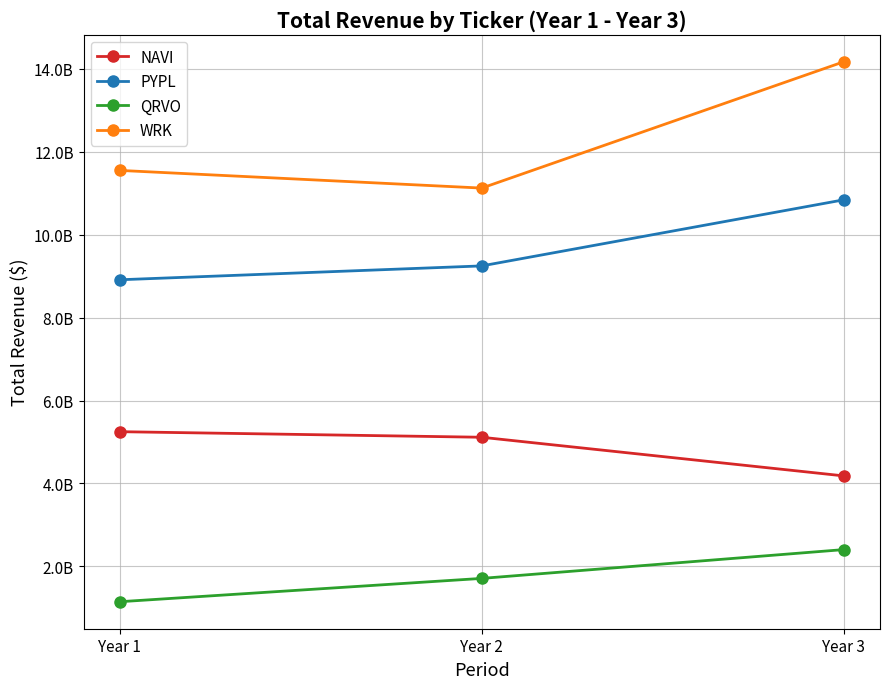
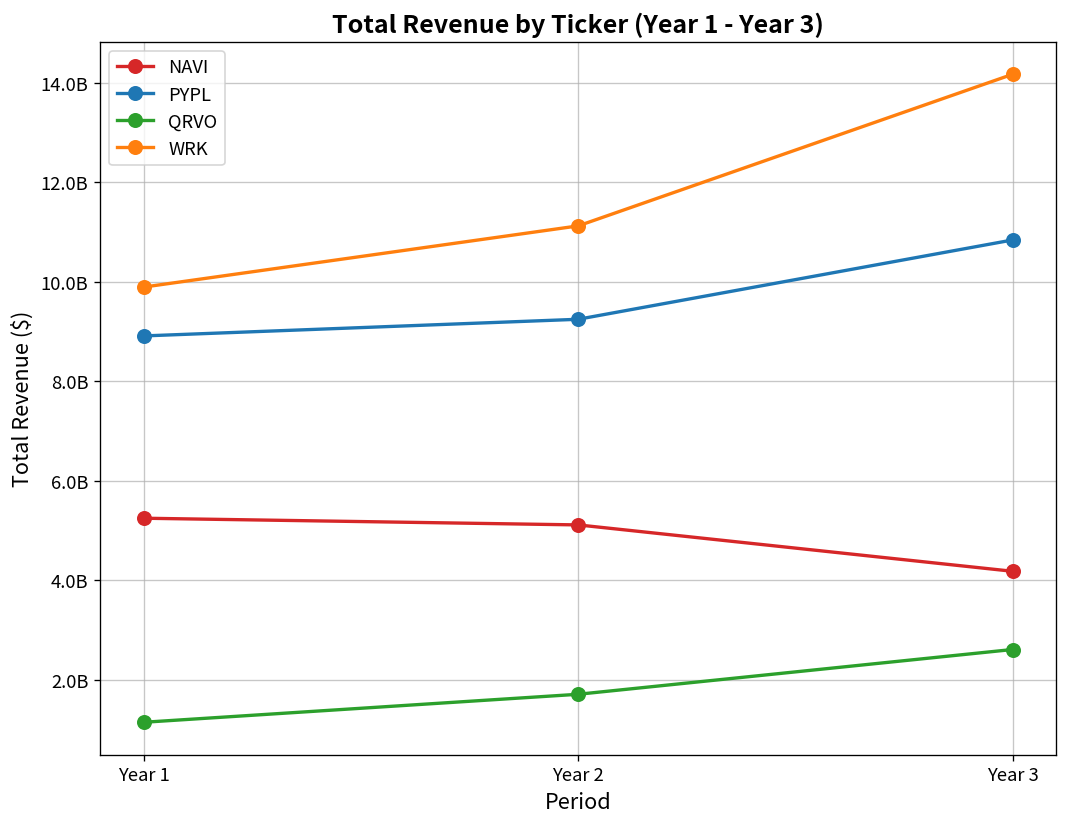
WRK, Year 1: 11600000000 -> 9900000000
QRVO, Year 3: 2400000000 -> 2600000000
